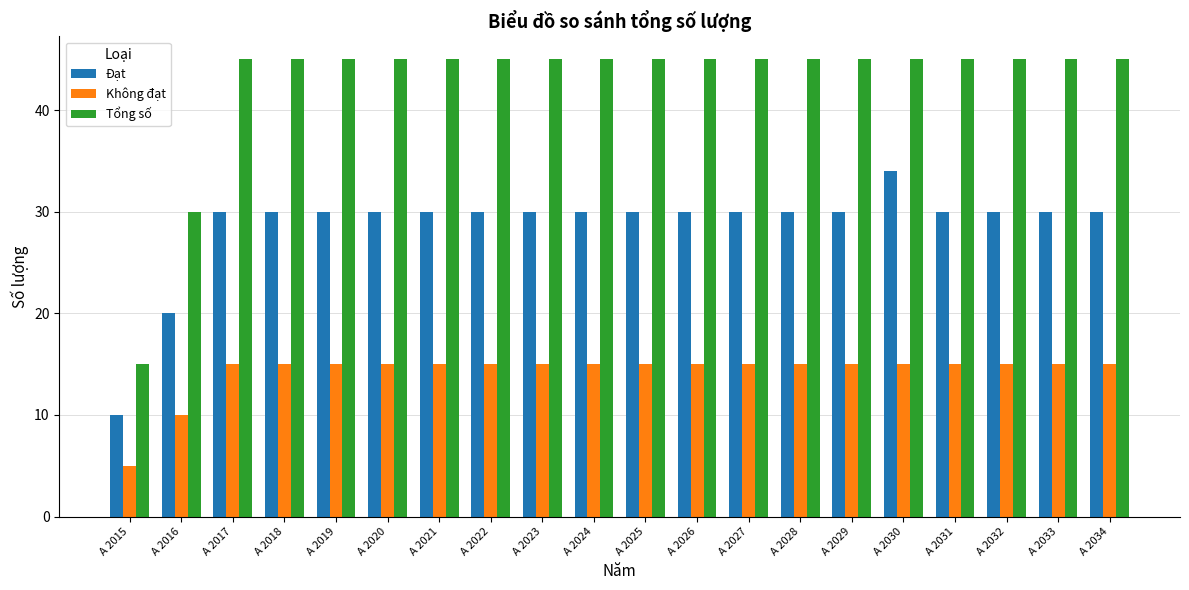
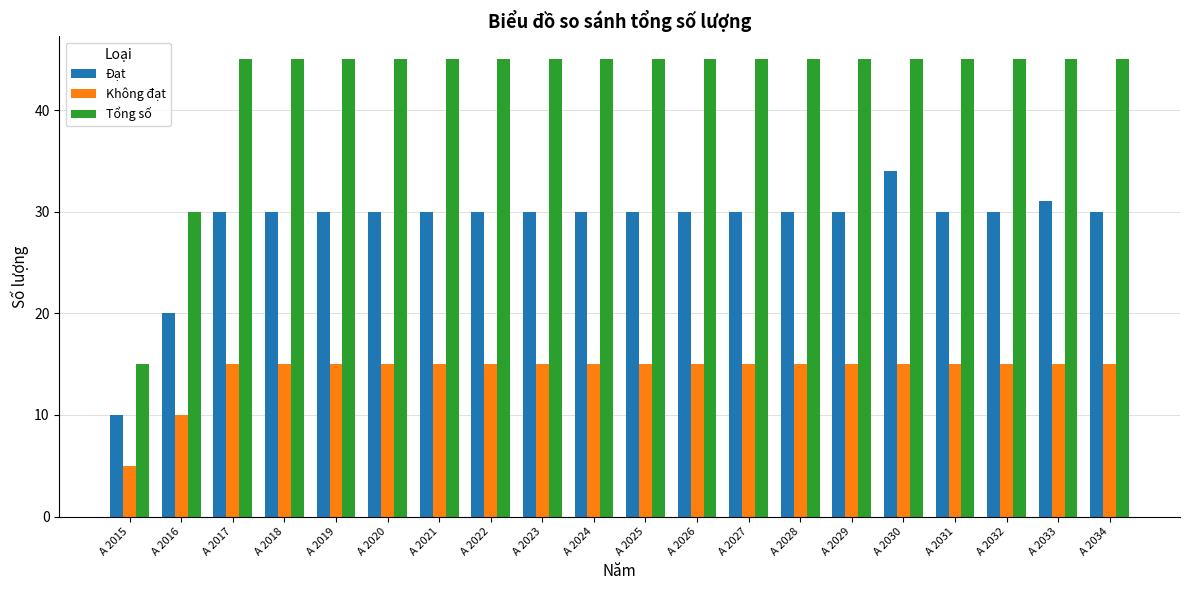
Đạt, A 2033: 30 -> 31
